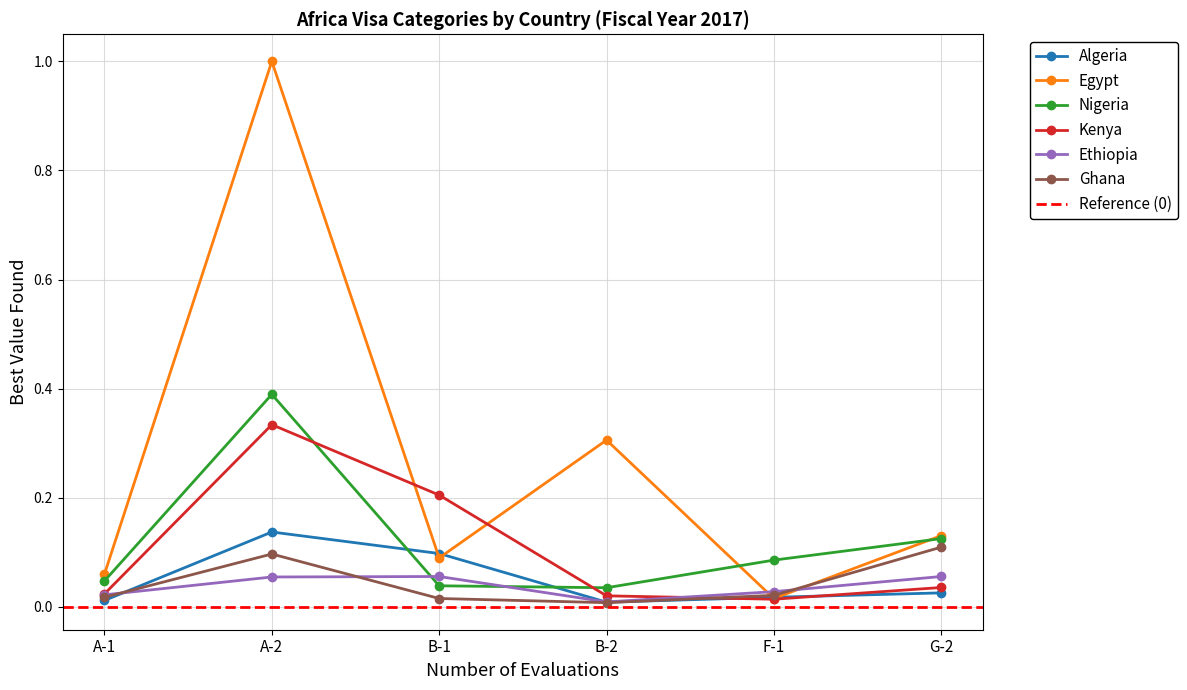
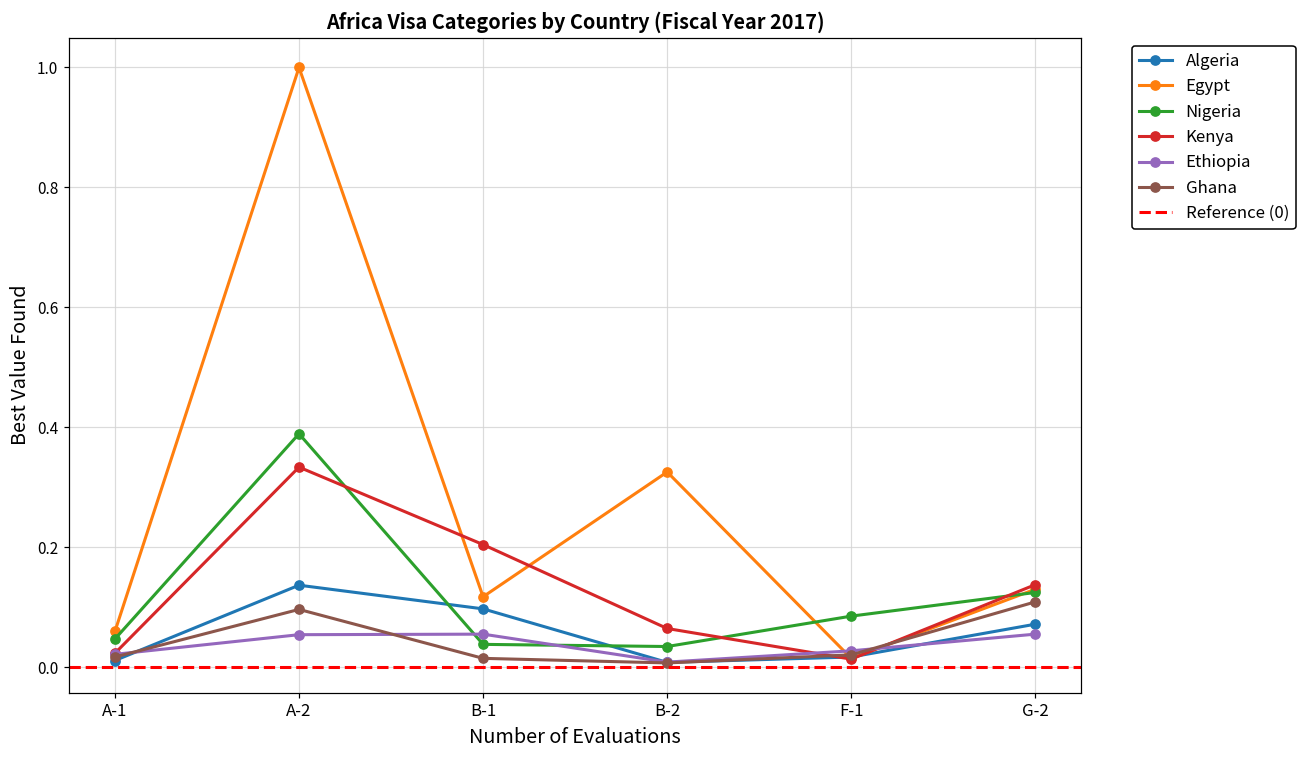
Egypt, B-1: 0.09 -> 0.12
Egypt, B-2: 0.31 -> 0.33
Kenya, B-2: 0.02 -> 0.06
Algeria, G-2: 0.03 -> 0.07
Kenya, G-2: 0.04 -> 0.14
